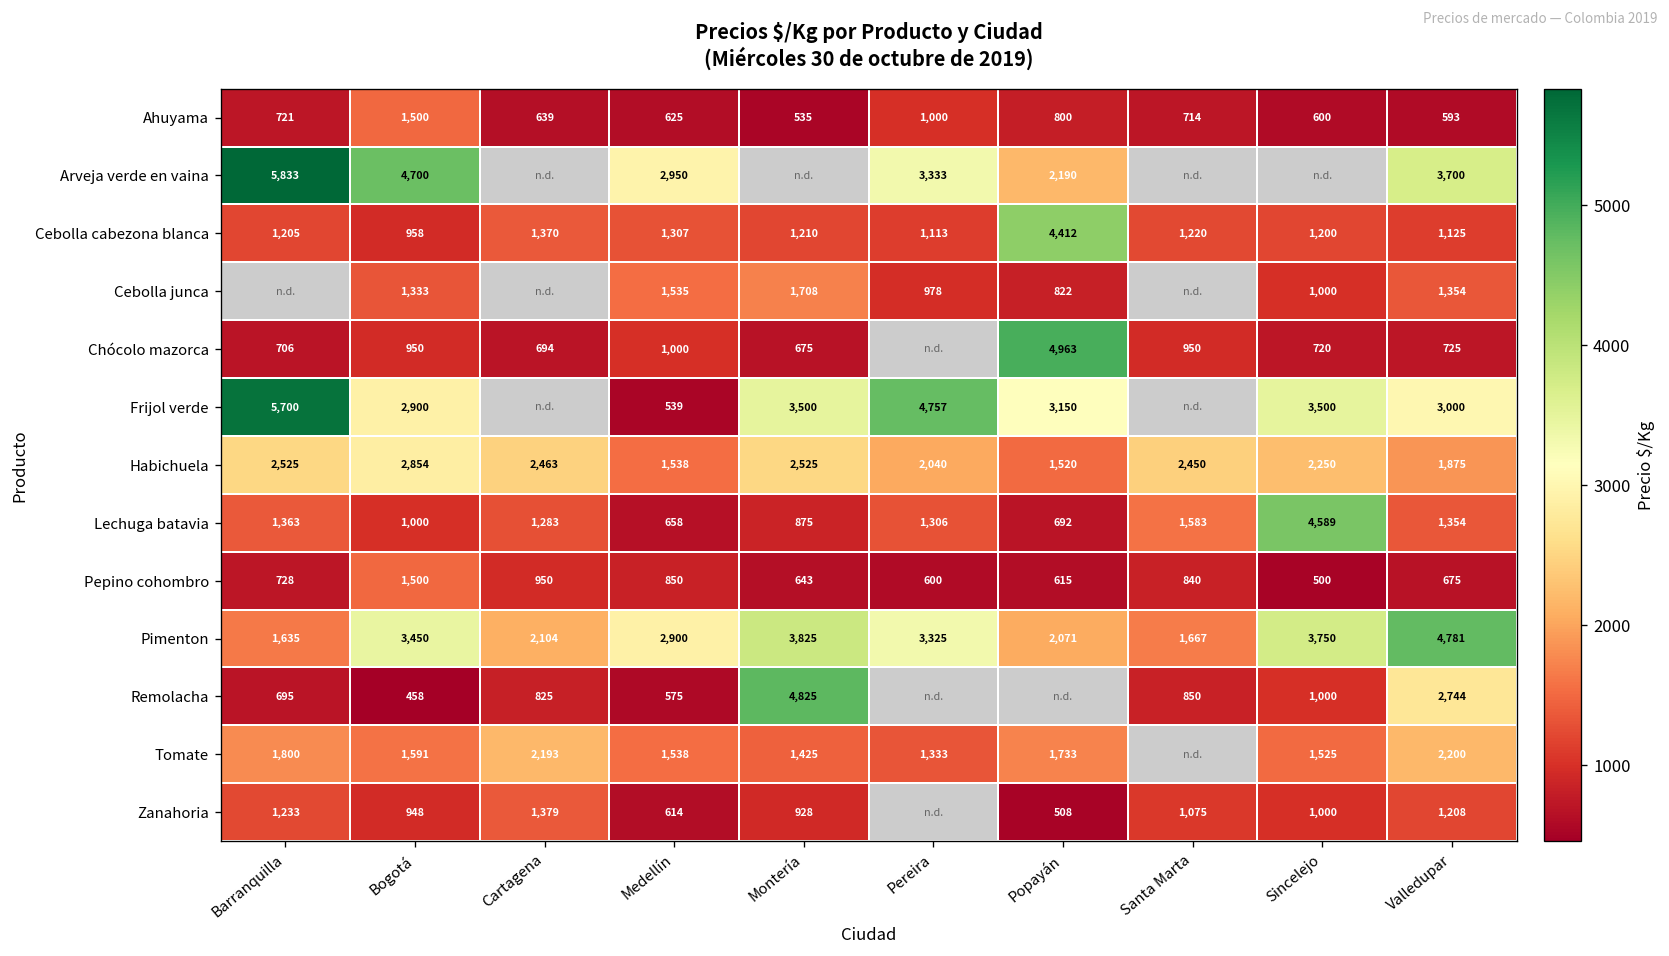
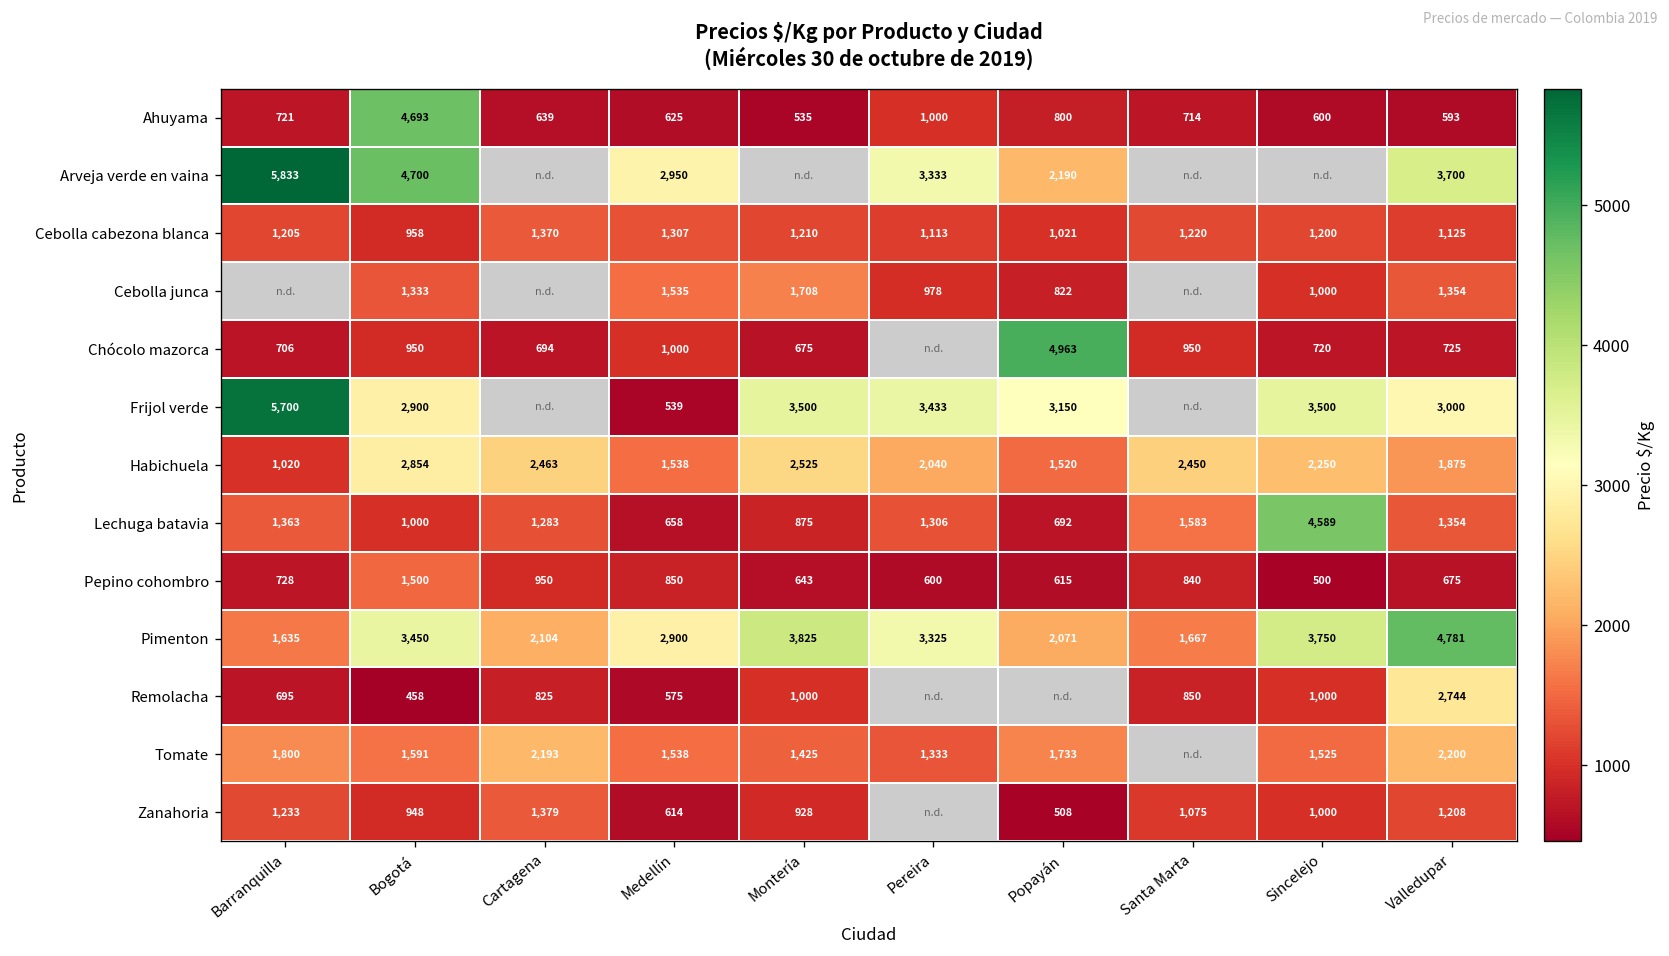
Ahuyama, Bogotá: 1,500 -> 4,693
Cebolla cabezona blanca, Popayán: 4,412 -> 1,021
Frijol verde, Pereira: 4,757 -> 3,433
Habichuela, Barranquilla: 2,525 -> 1,020
Remolacha, Montería: 4,825 -> 1,000
